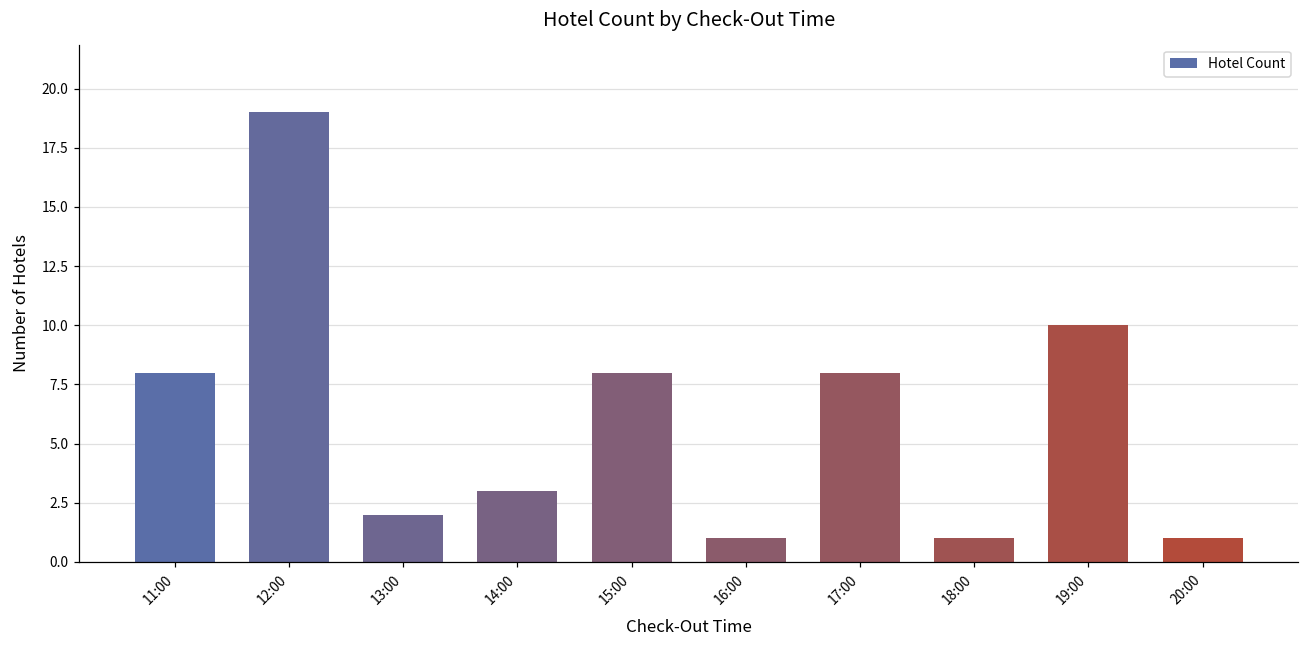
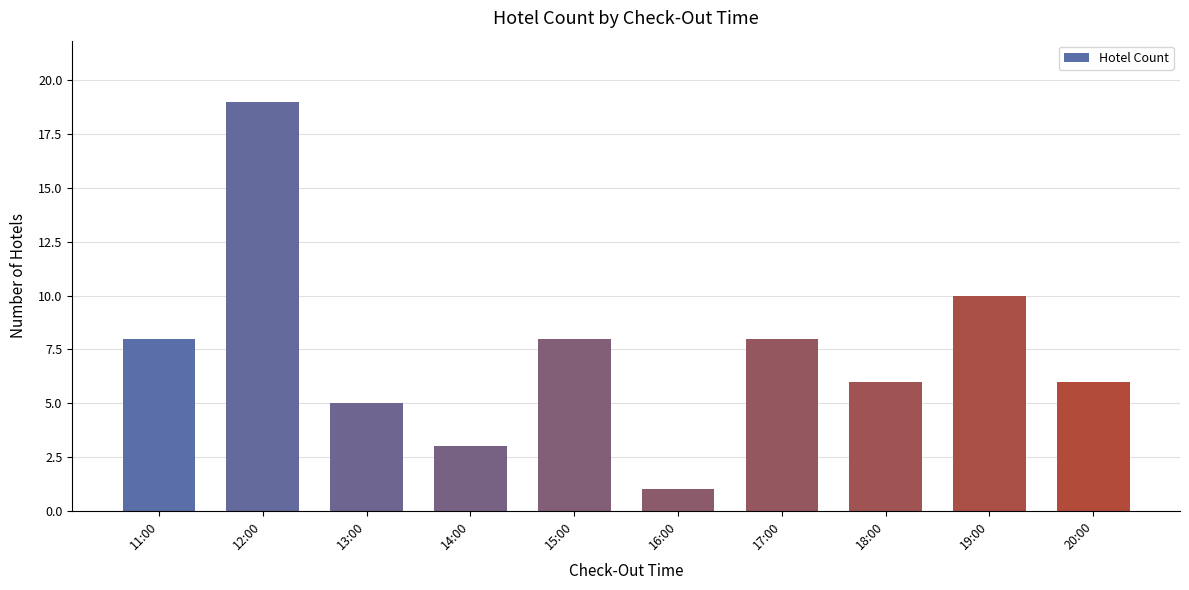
13:00: 2 -> 5
18:00: 1 -> 6
20:00: 1 -> 6
